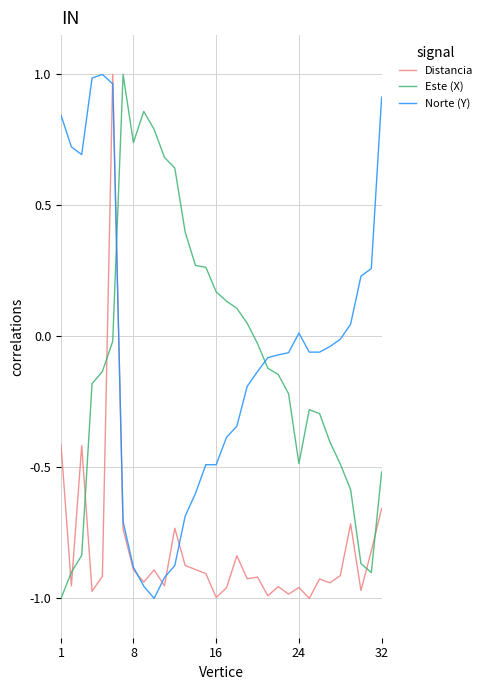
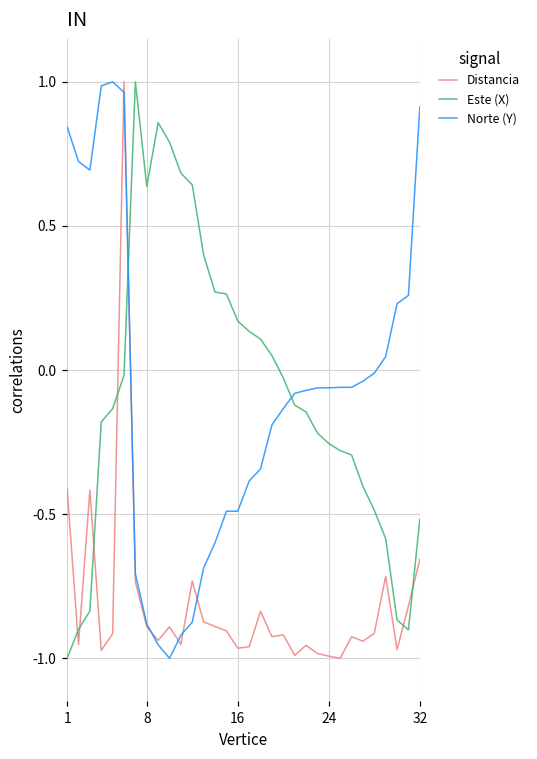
Este (X), 8: 0.74 -> 0.64
Distancia, 16: -1.00 -> -0.97
Distancia, 24: -0.96 -> -0.99
Este (X), 24: -0.49 -> -0.25
Norte (Y), 24: 0.01 -> -0.06
